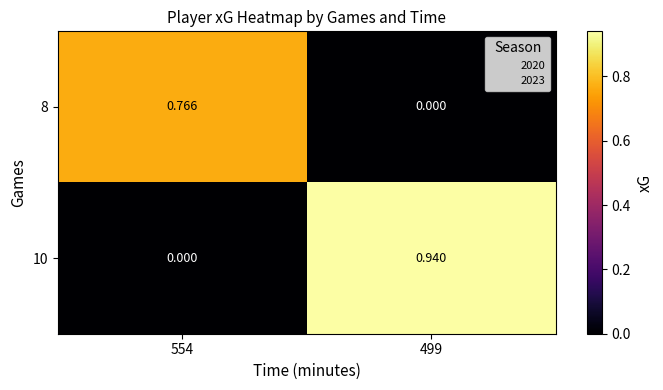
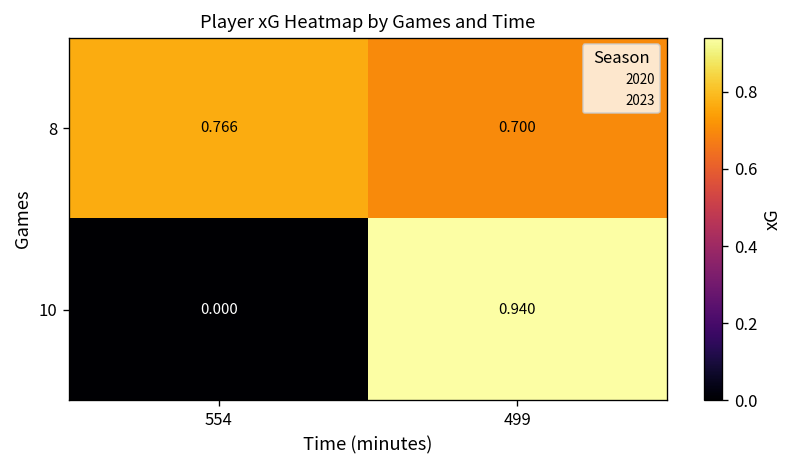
8, 499: 0.000 -> 0.700
